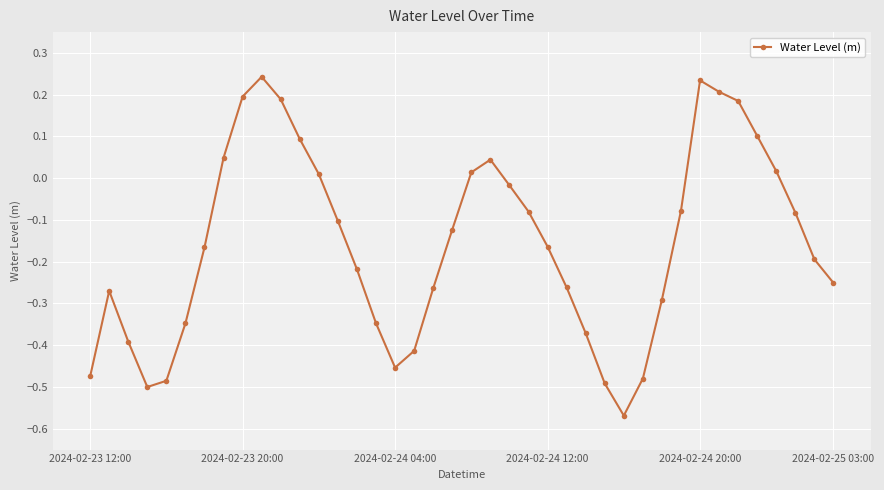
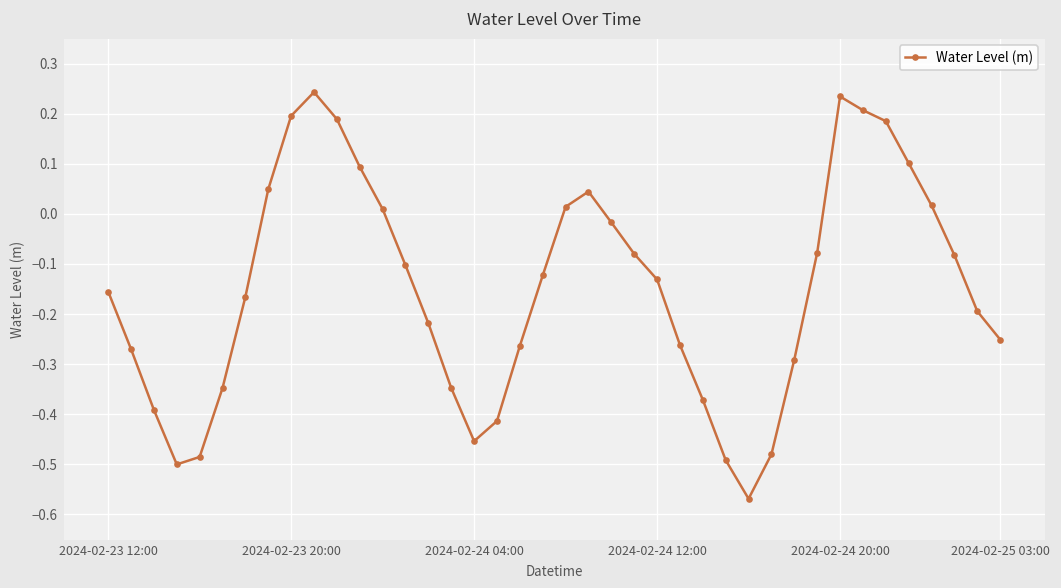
2024-02-23 12:00: -0.47 -> -0.15
2024-02-24 12:00: -0.16 -> -0.13
